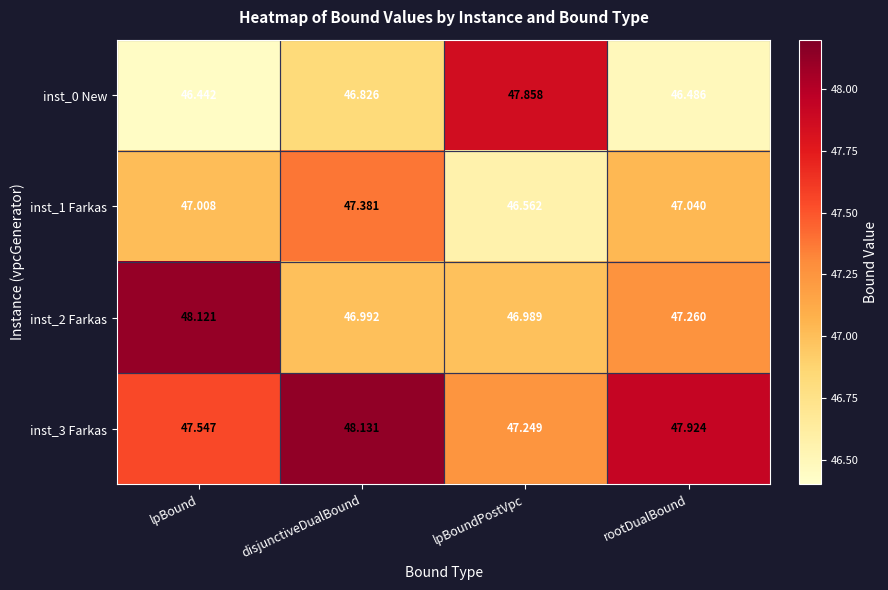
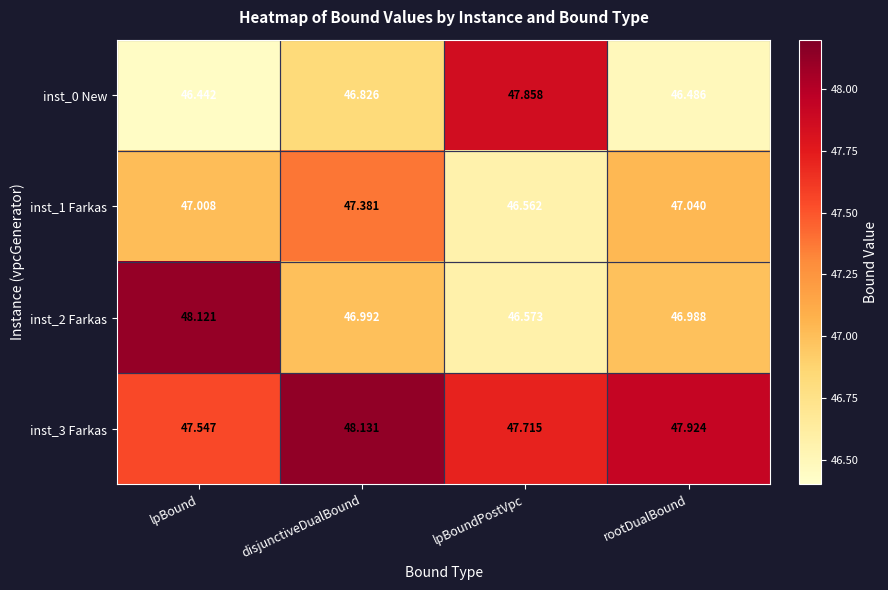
inst_2 Farkas, lpBoundPostVpc: 46.989 -> 46.573
inst_2 Farkas, rootDualBound: 47.260 -> 46.988
inst_3 Farkas, lpBoundPostVpc: 47.249 -> 47.715
